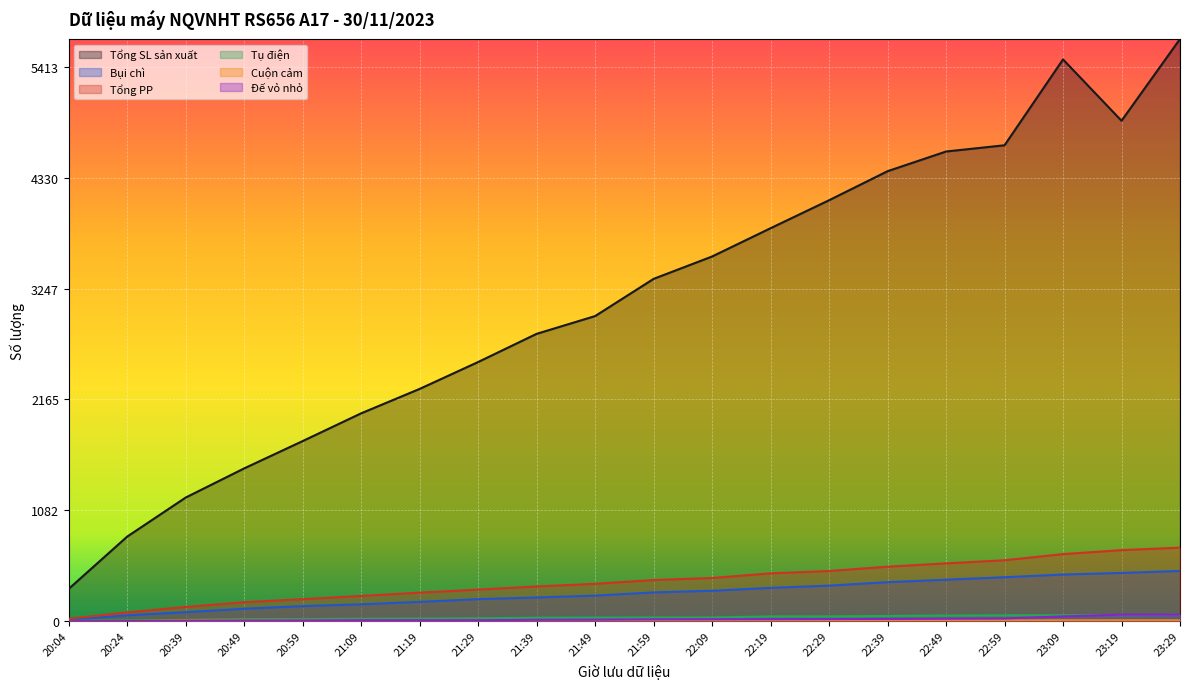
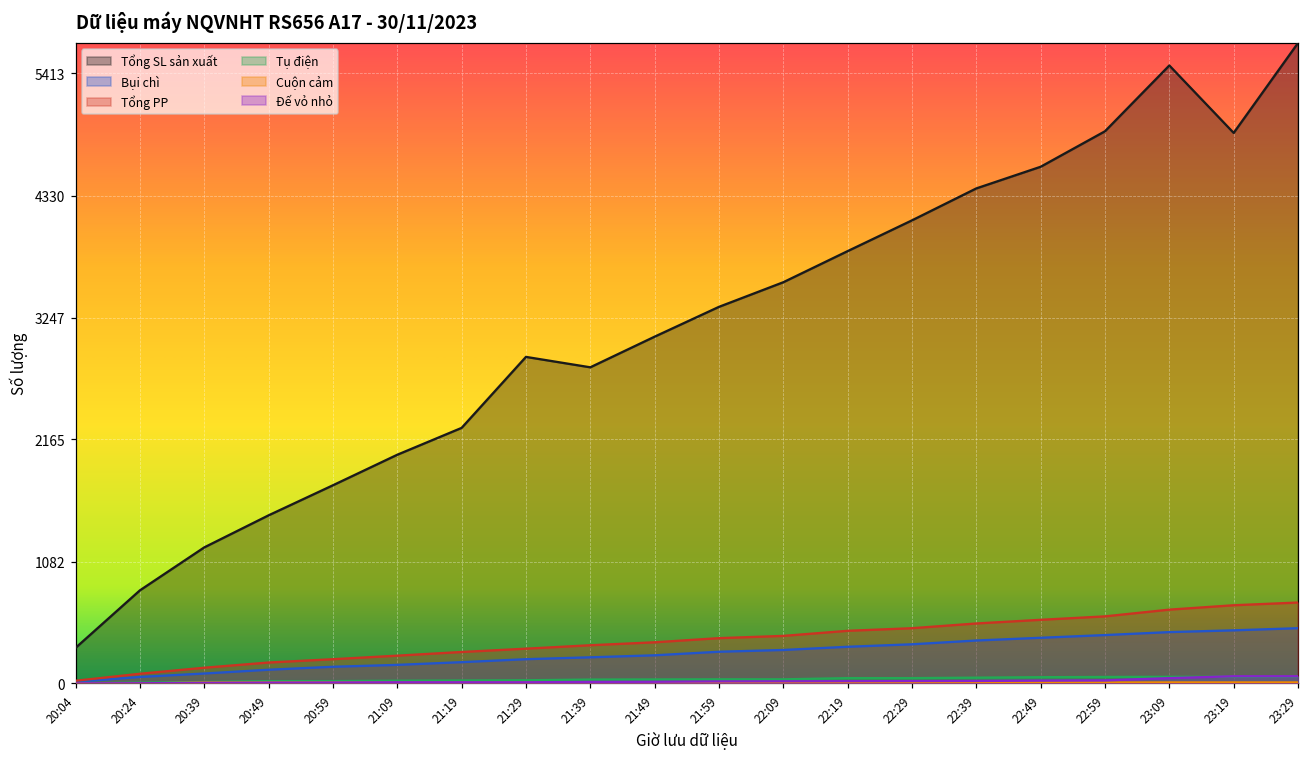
Tổng SL sản xuất, 21:29: 2530 -> 2900
Tổng SL sản xuất, 21:49: 2980 -> 3080
Tổng SL sản xuất, 22:59: 4650 -> 4900
